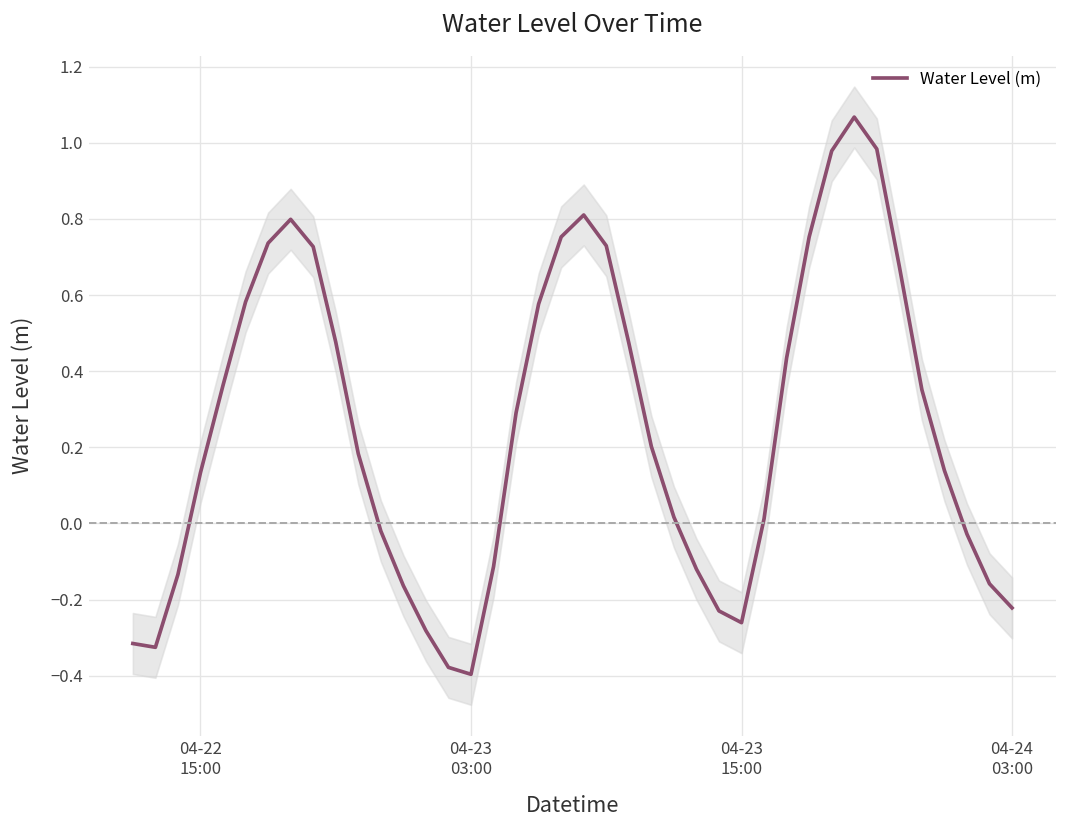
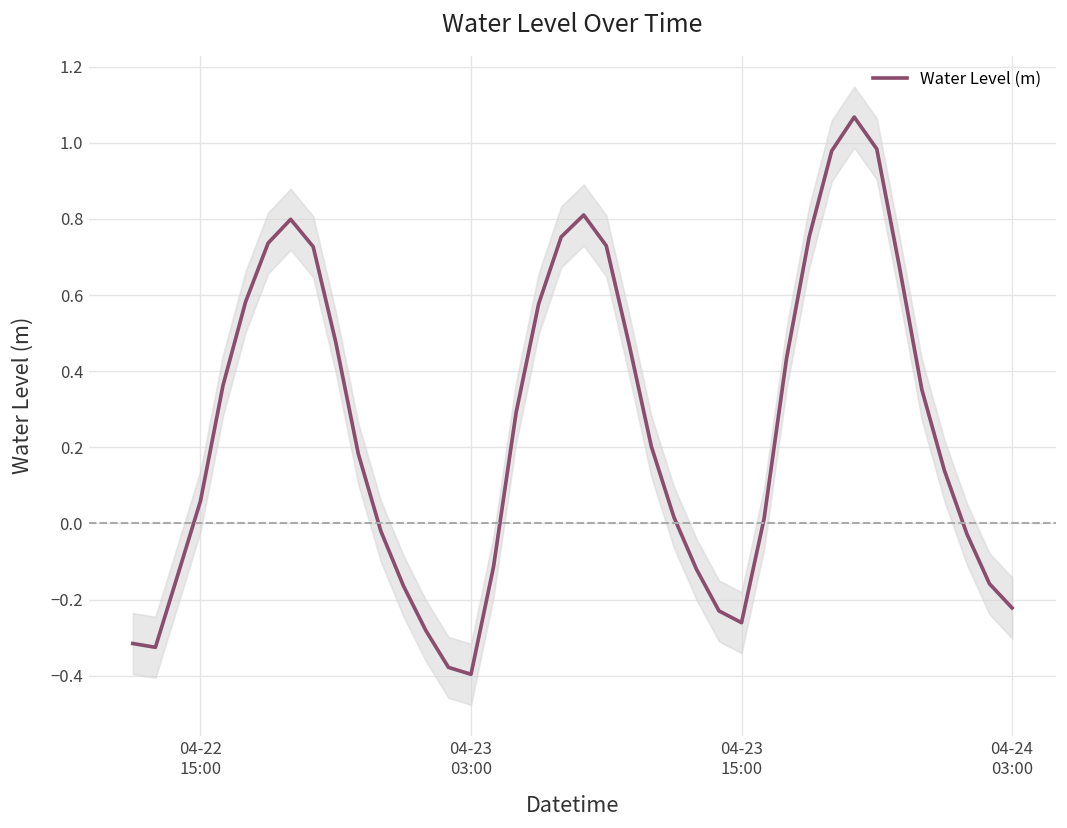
Water Level (m), 04-22 15:00: 0.13 -> 0.06
